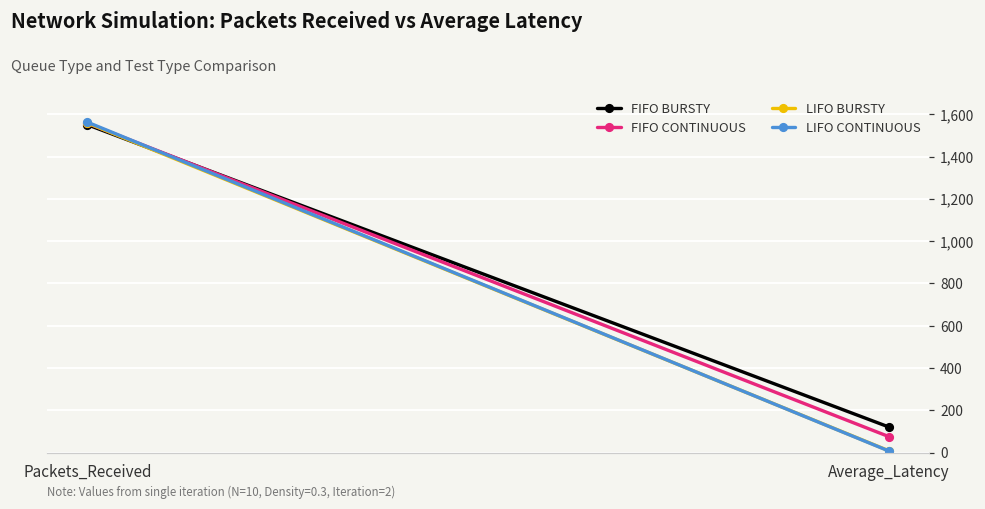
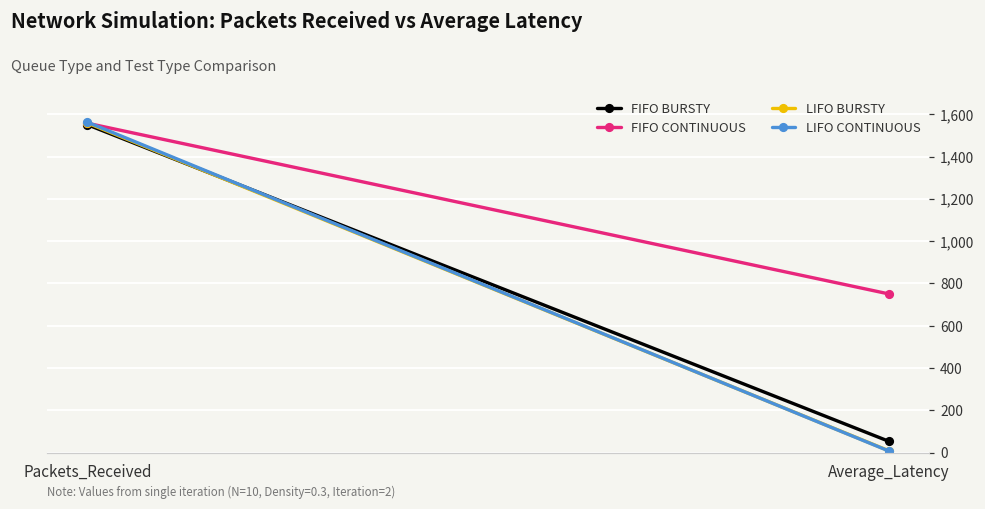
FIFO BURSTY, Average_Latency: 120 -> 50
FIFO CONTINUOUS, Average_Latency: 70 -> 750
